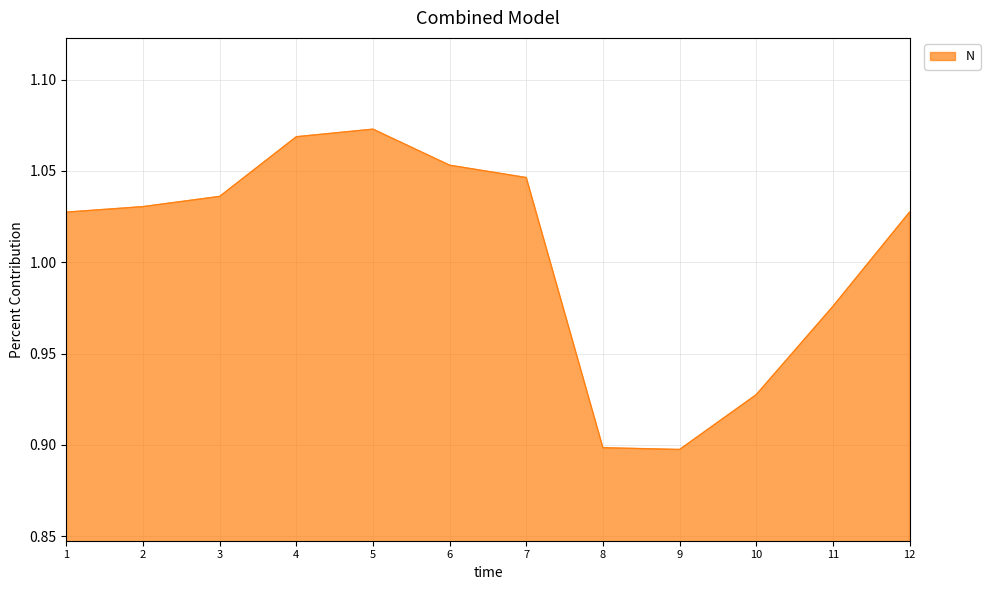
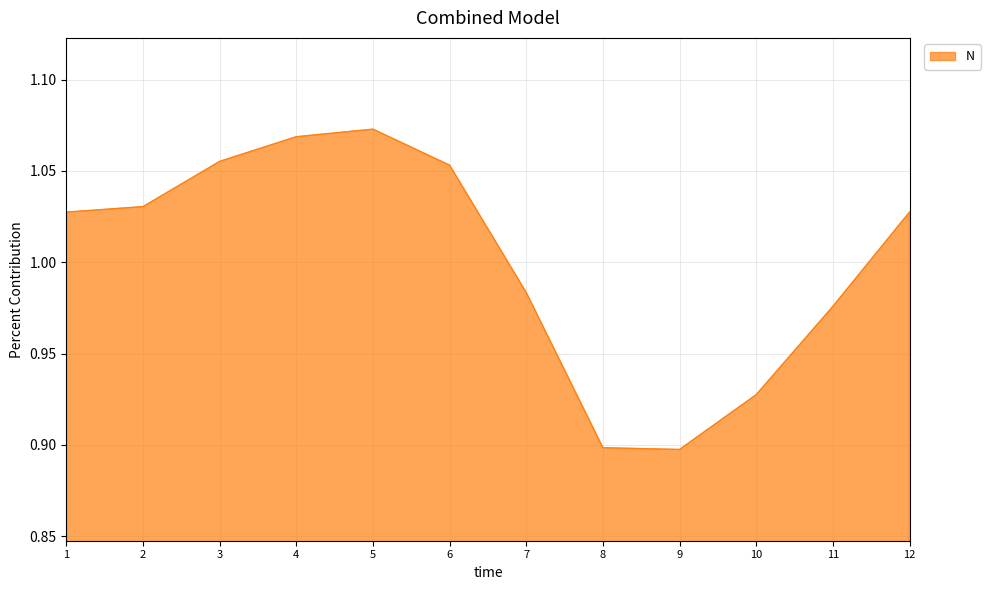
3: 1.036 -> 1.055
7: 1.046 -> 0.983
